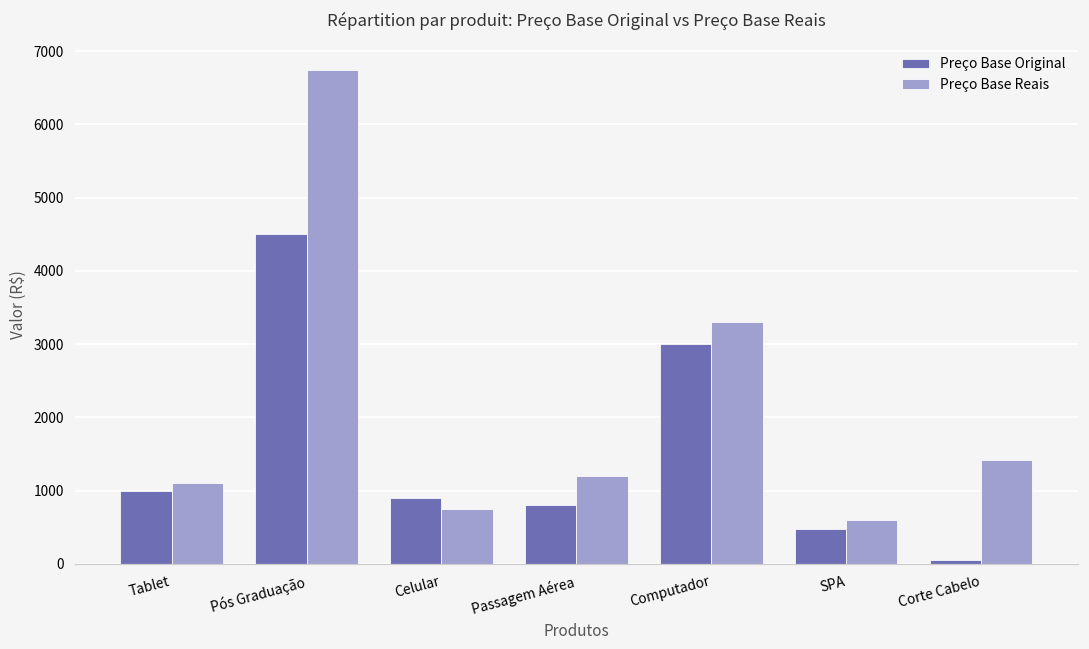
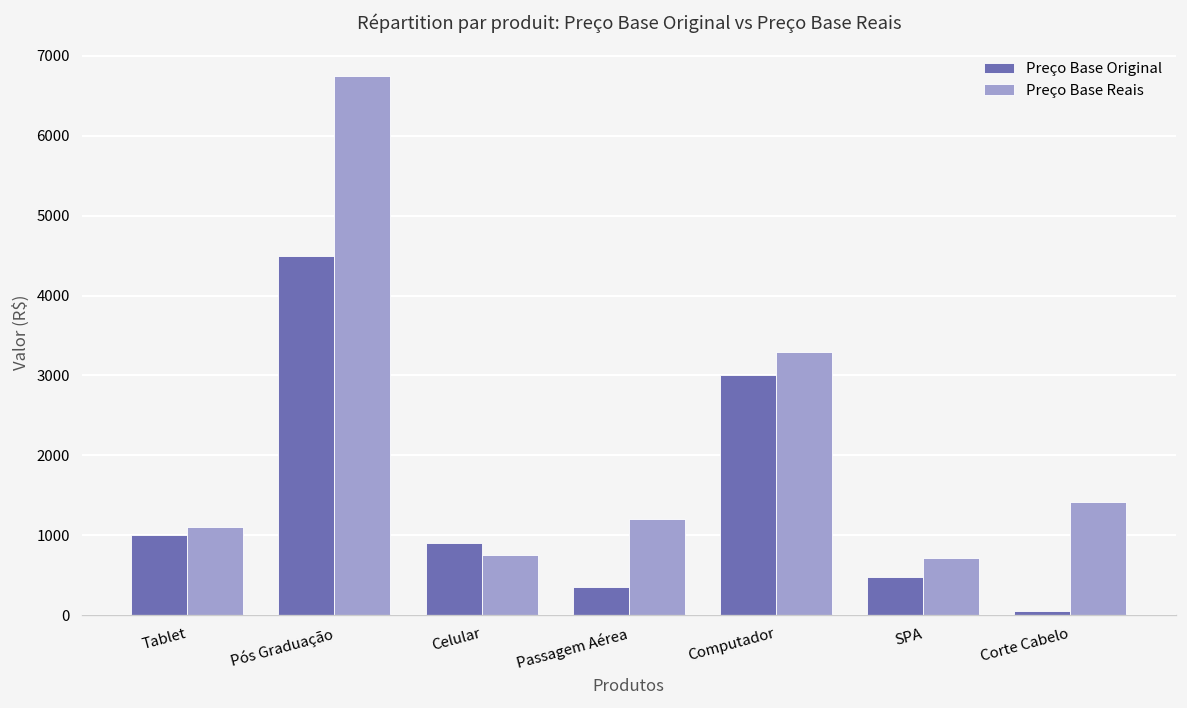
Preço Base Original, Passagem Aérea: 800 -> 400
Preço Base Reais, SPA: 600 -> 700
